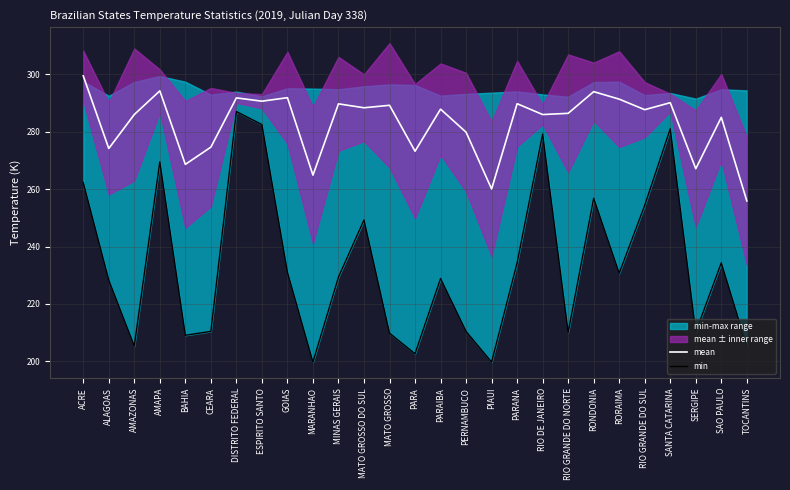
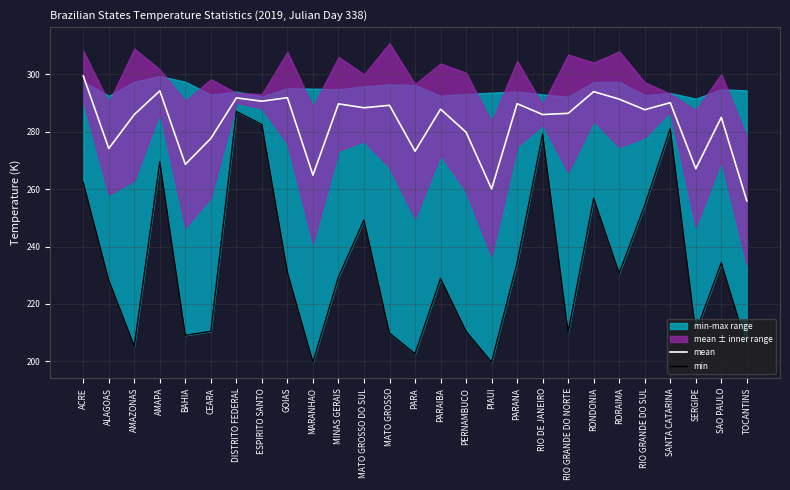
mean, CEARA: 275 -> 278
